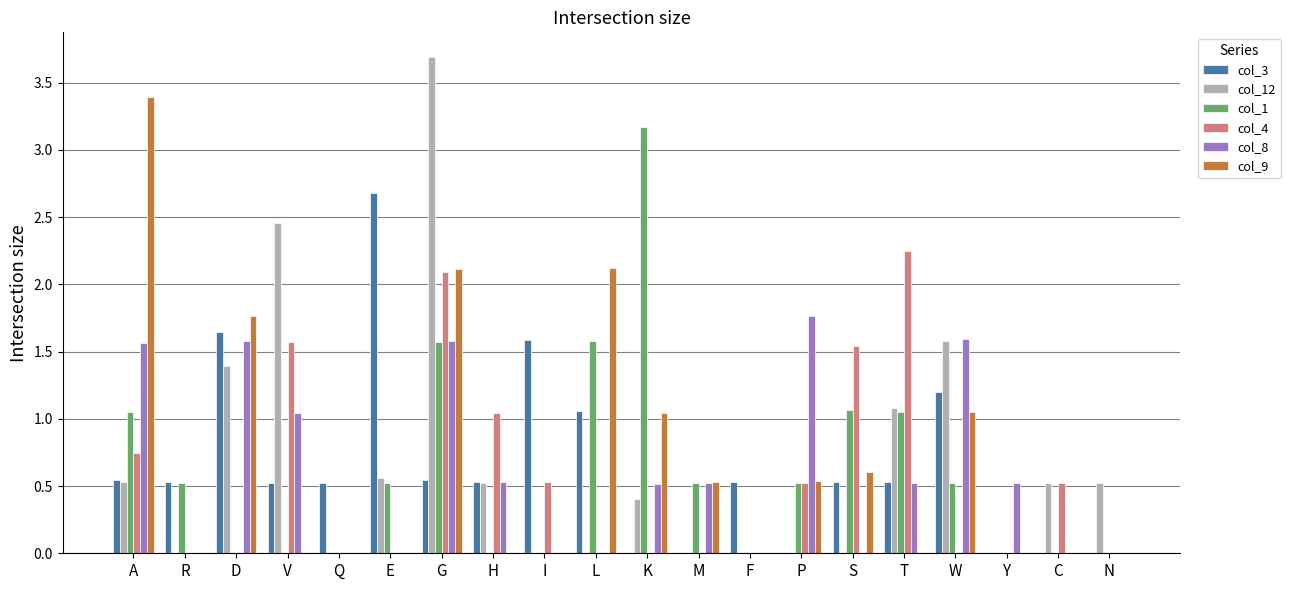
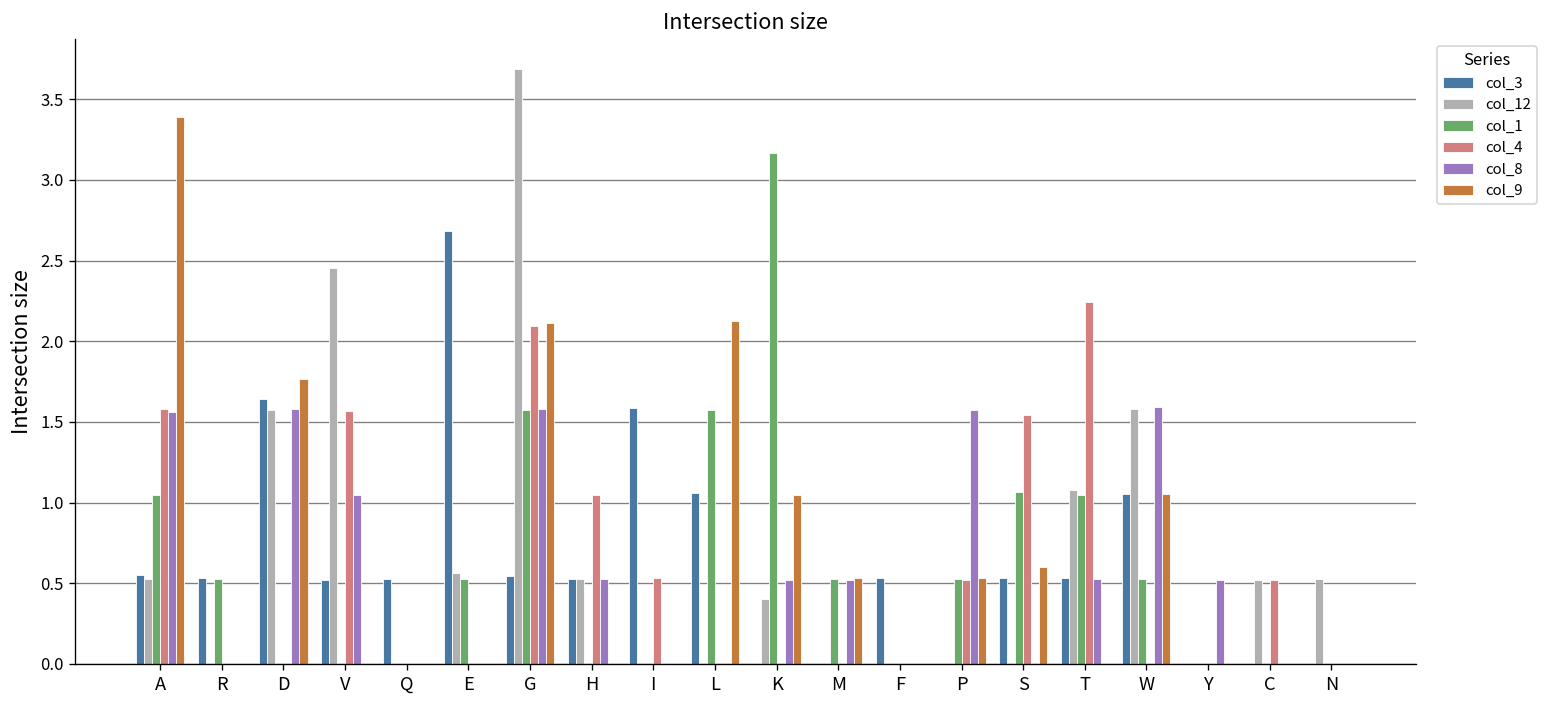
col_4, A: 0.75 -> 1.58
col_12, D: 1.40 -> 1.57
col_8, P: 1.77 -> 1.57
col_3, W: 1.20 -> 1.05
